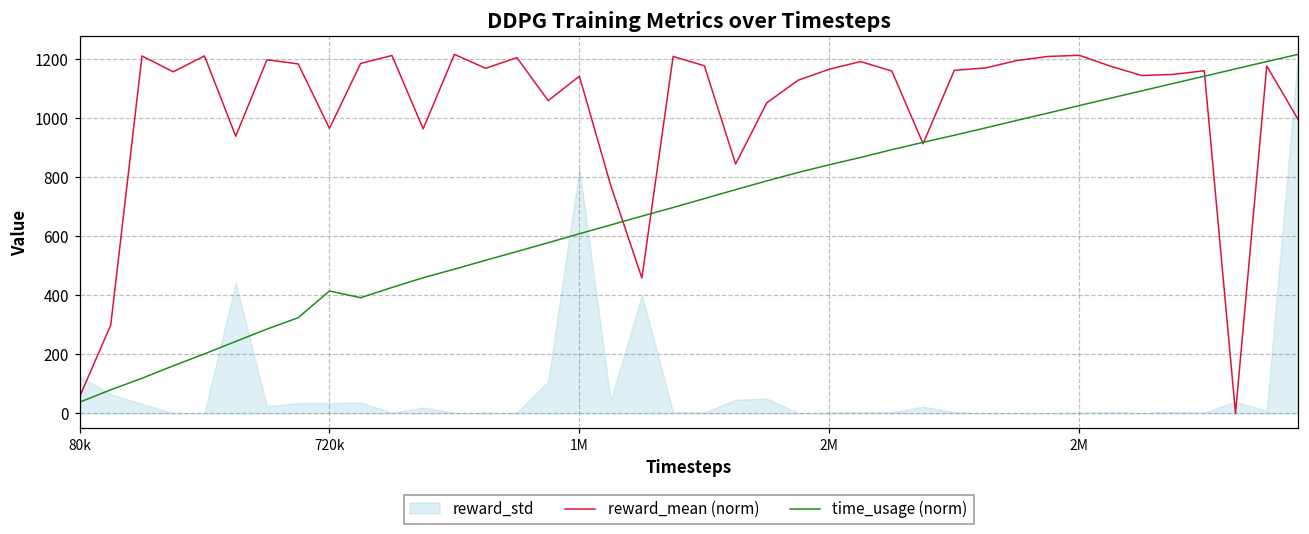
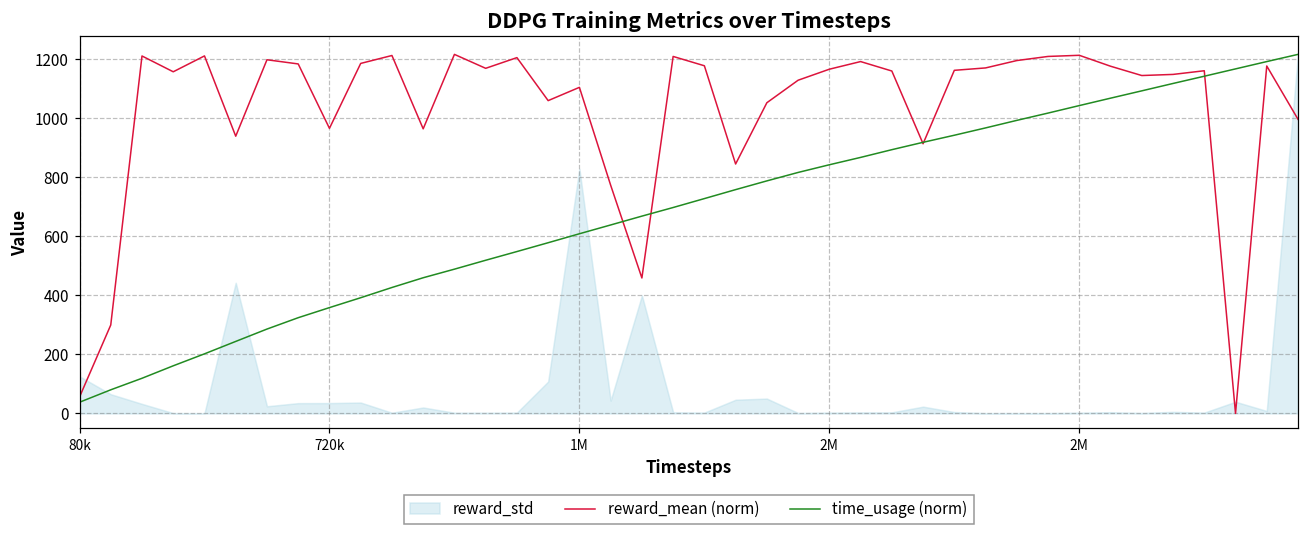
time_usage (norm), 720k: 410 -> 360
reward_mean (norm), 1M: 1140 -> 1100
